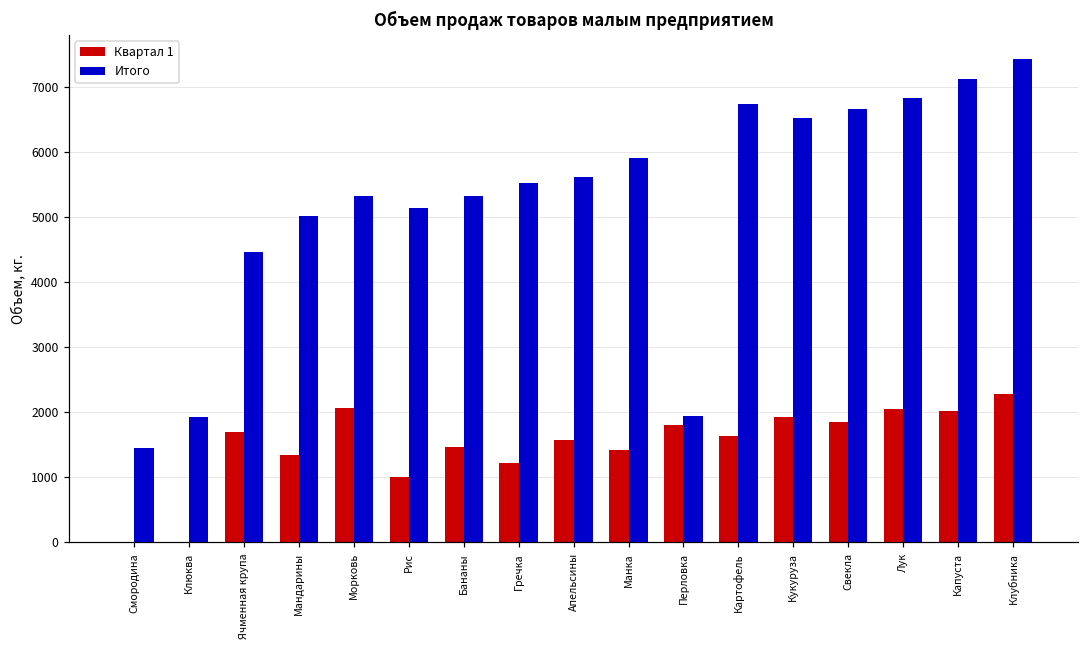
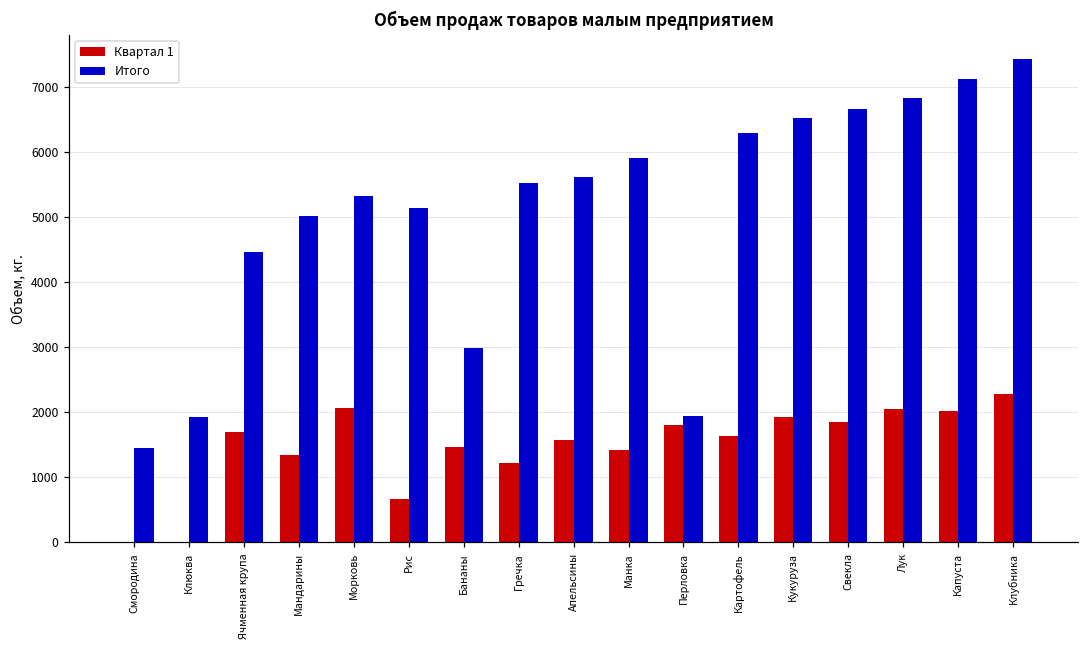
Квартал 1, Рис: 1000 -> 700
Итого, Бананы: 5300 -> 3000
Итого, Картофель: 6700 -> 6300
